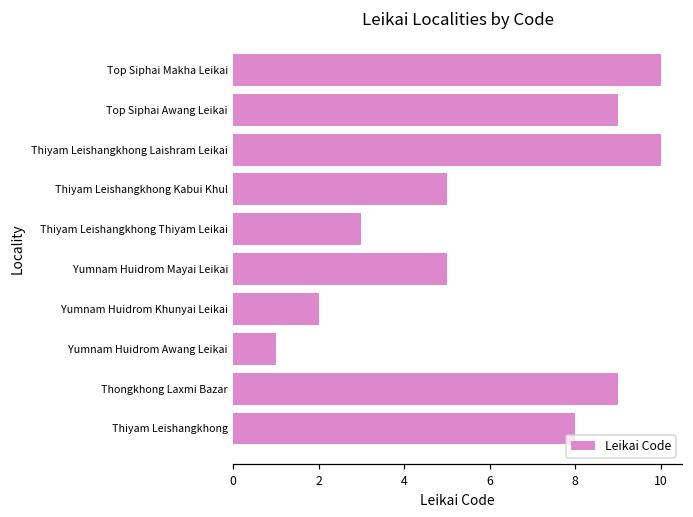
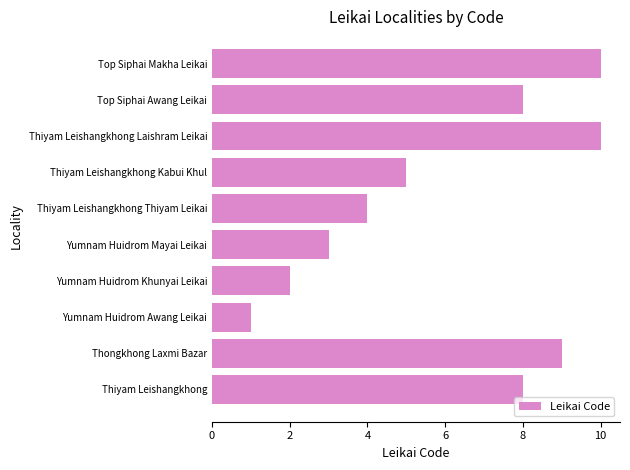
Top Siphai Awang Leikai: 9 -> 8
Thiyam Leishangkhong Thiyam Leikai: 3 -> 4
Yumnam Huidrom Mayai Leikai: 5 -> 3
